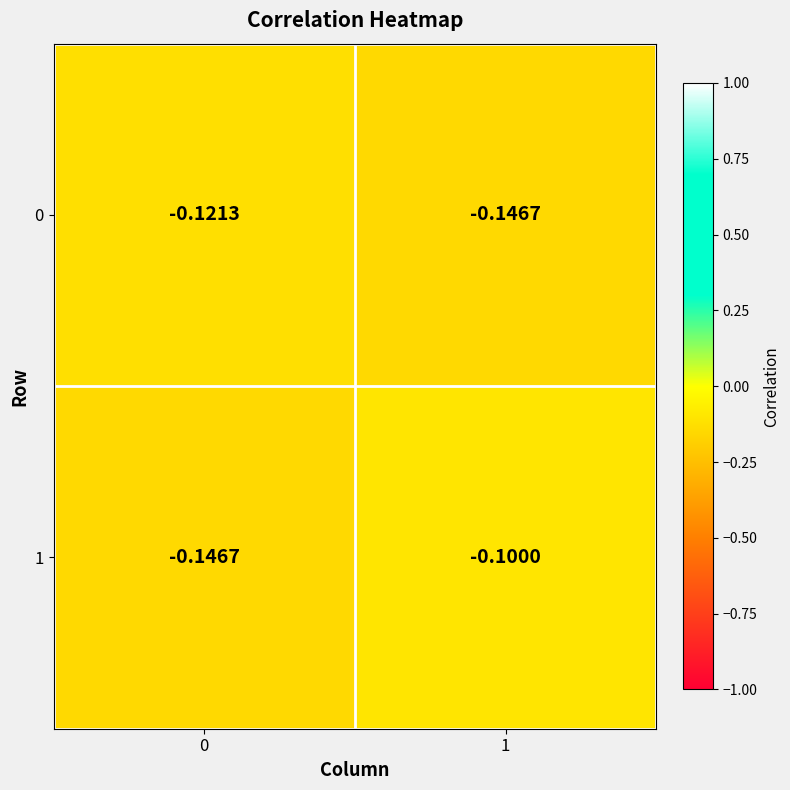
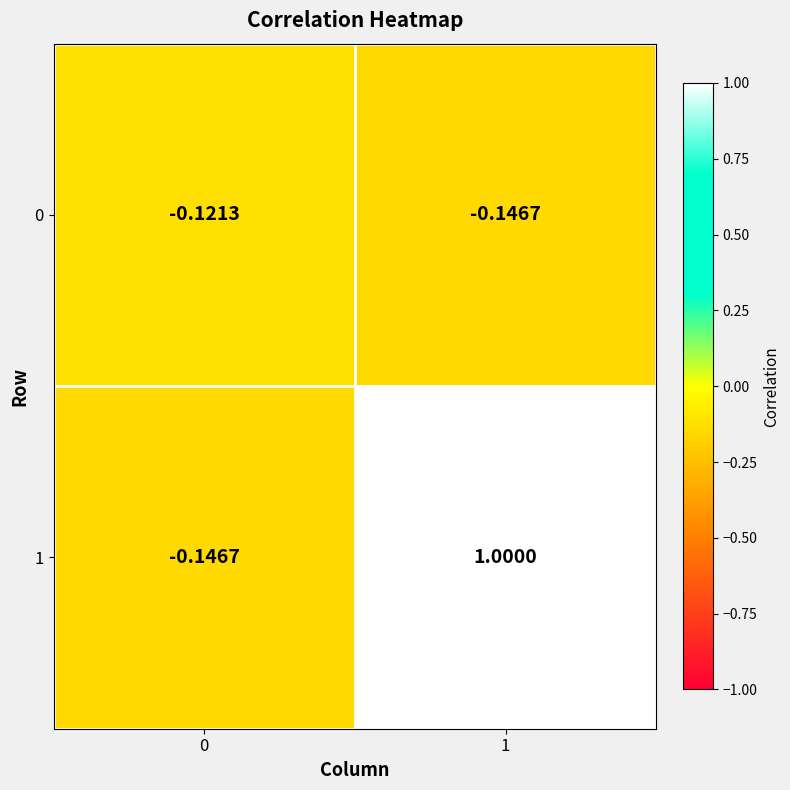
1, 1: -0.1000 -> 1.0000
